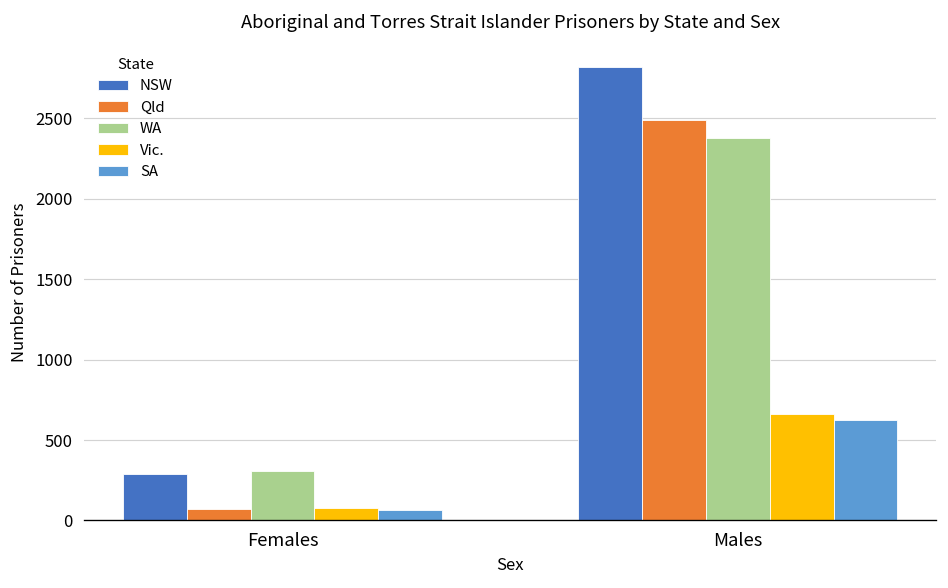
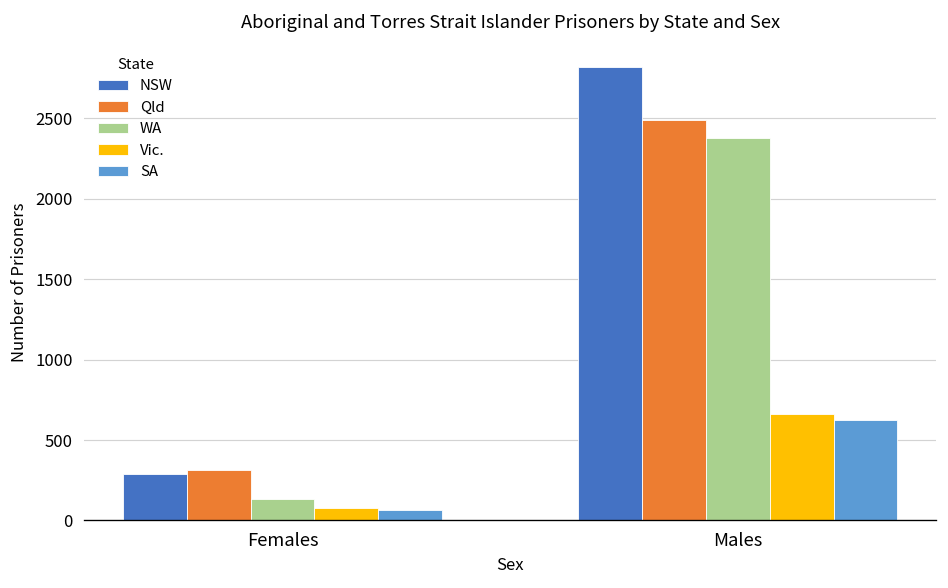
Qld, Females: 70 -> 310
WA, Females: 310 -> 130
